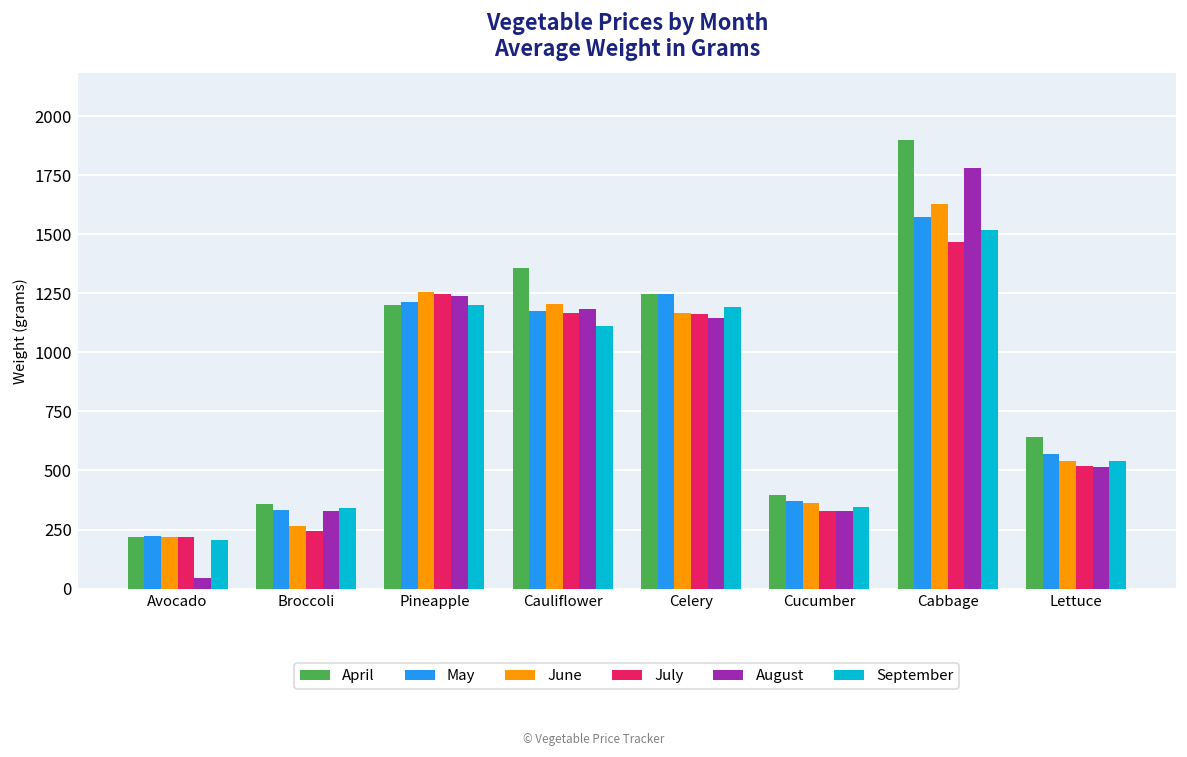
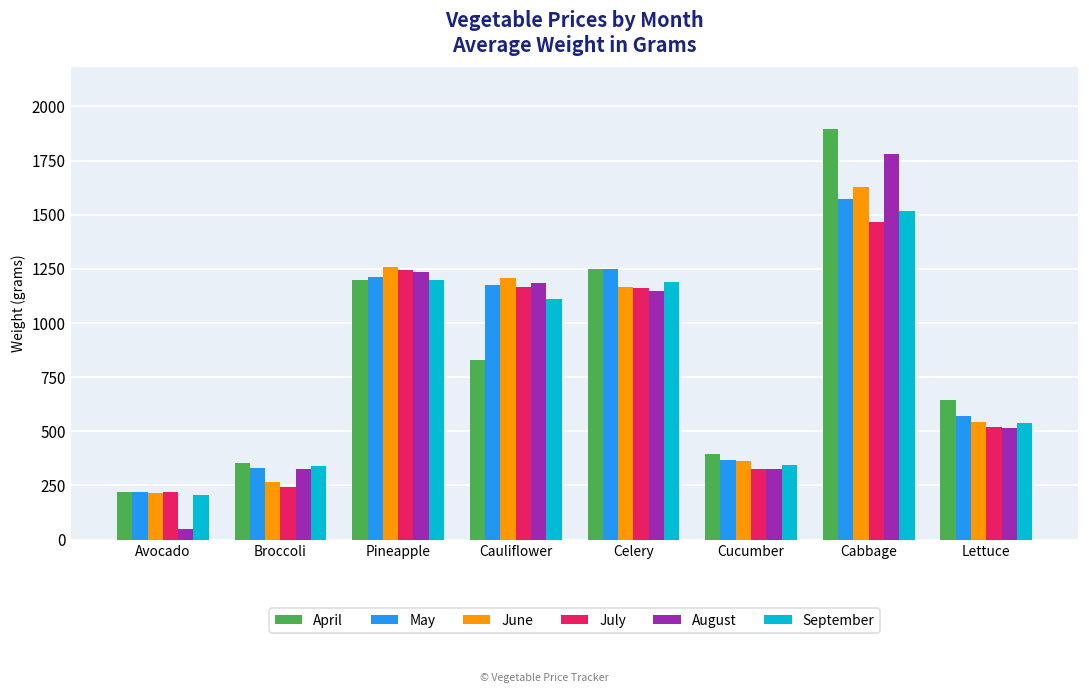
April, Cauliflower: 1350 -> 830
